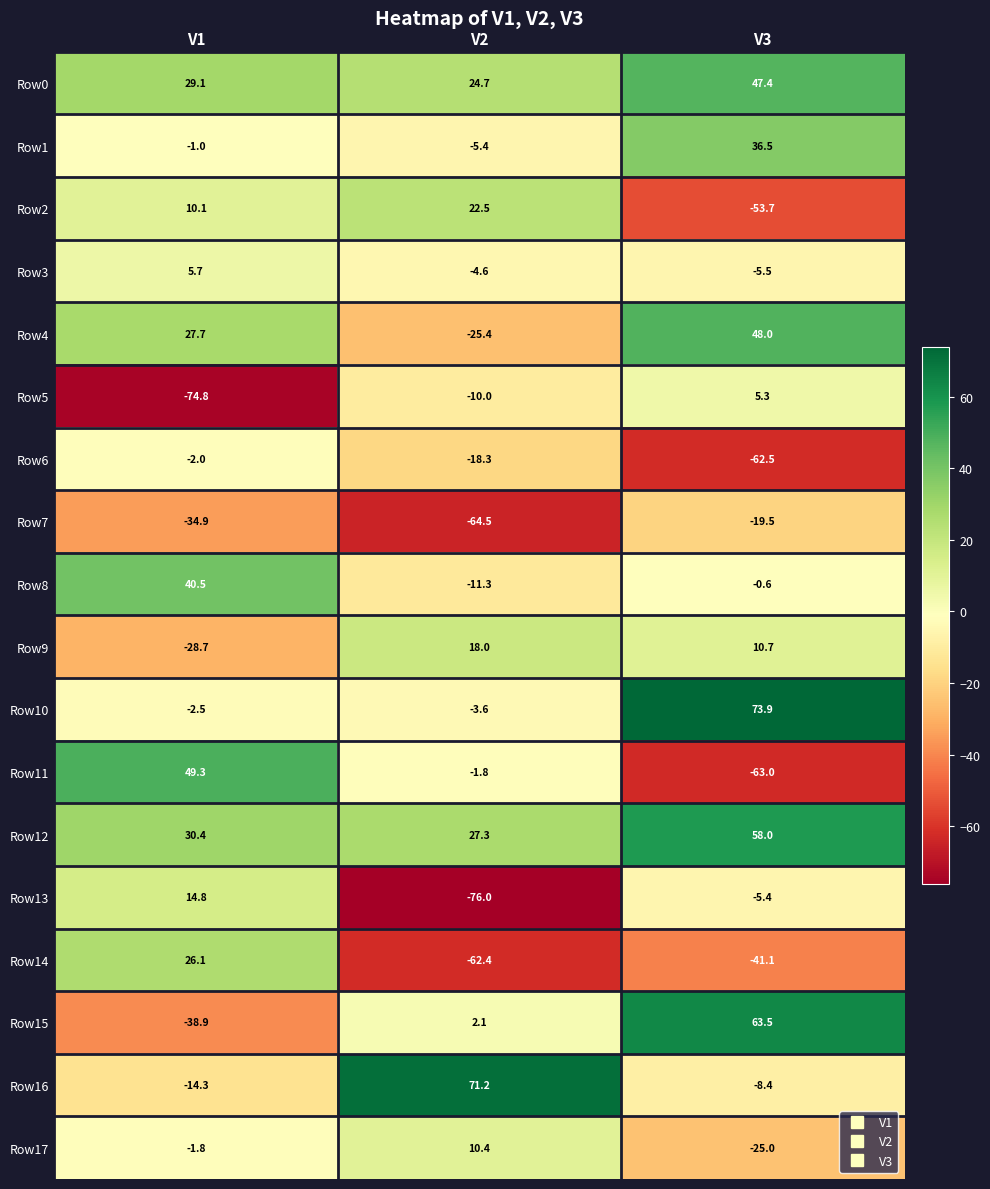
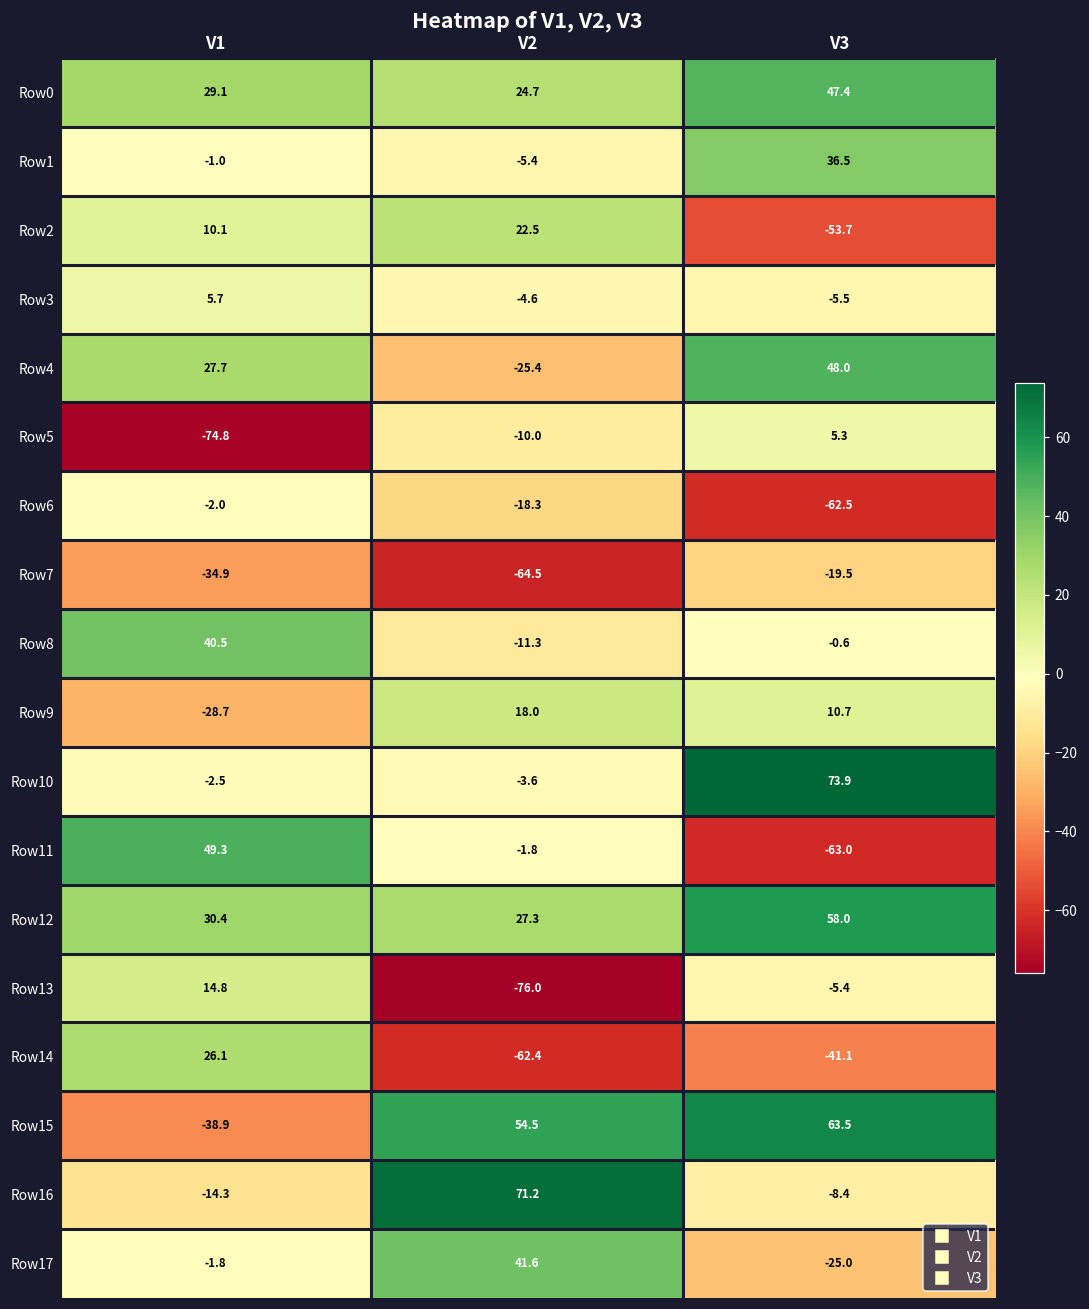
Row15, V2: 2.1 -> 54.5
Row17, V2: 10.4 -> 41.6
